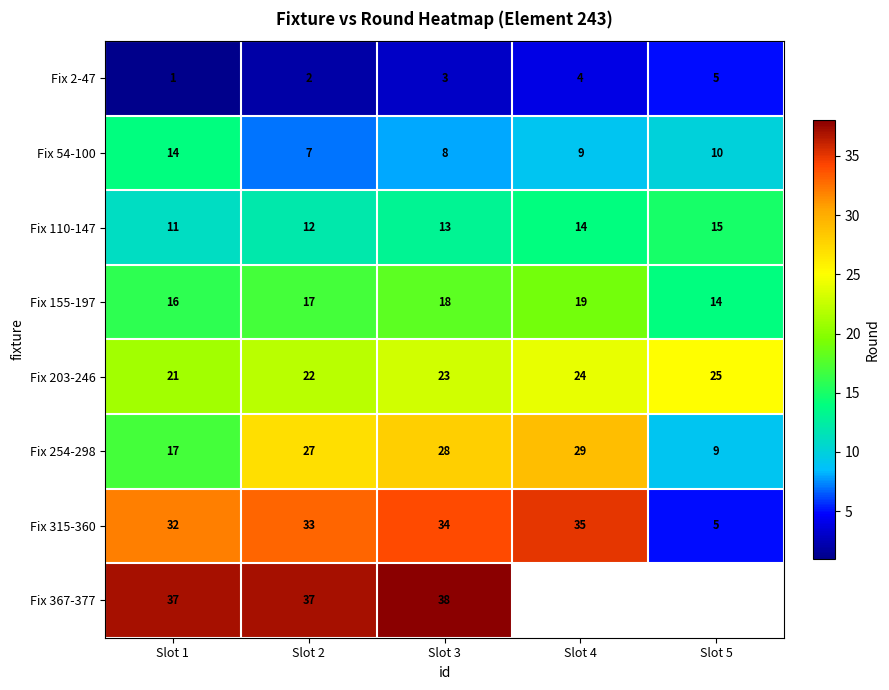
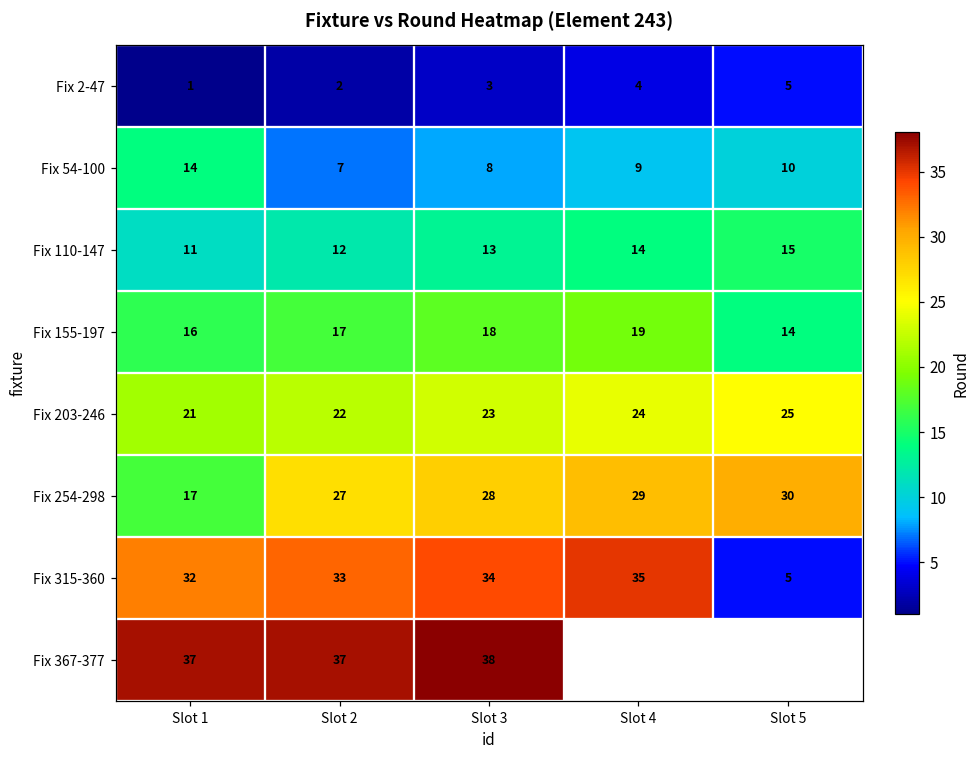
Fix 254-298, Slot 5: 9 -> 30
